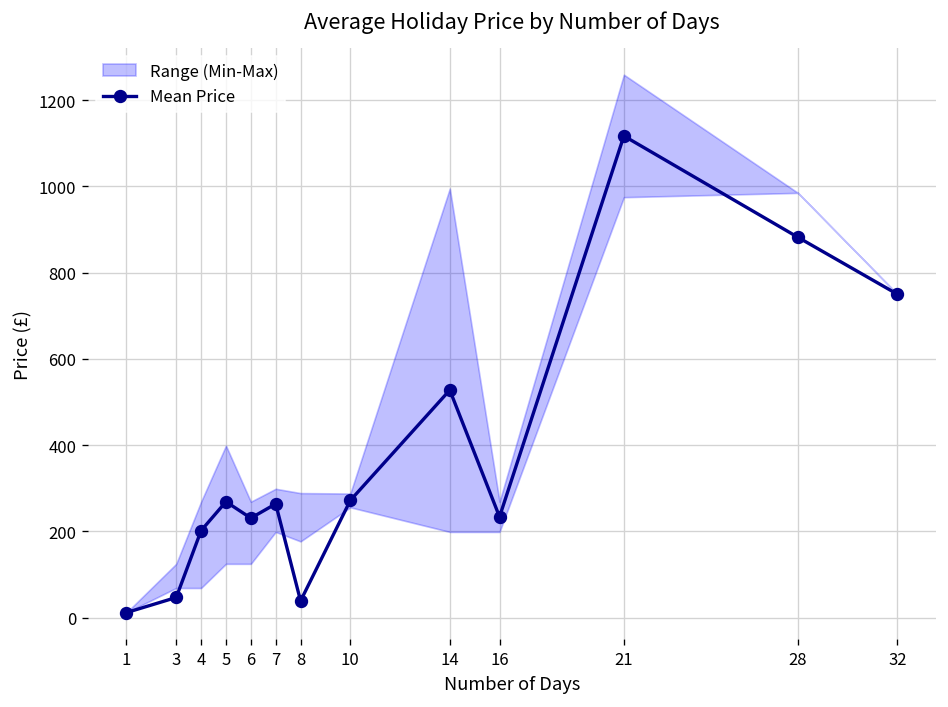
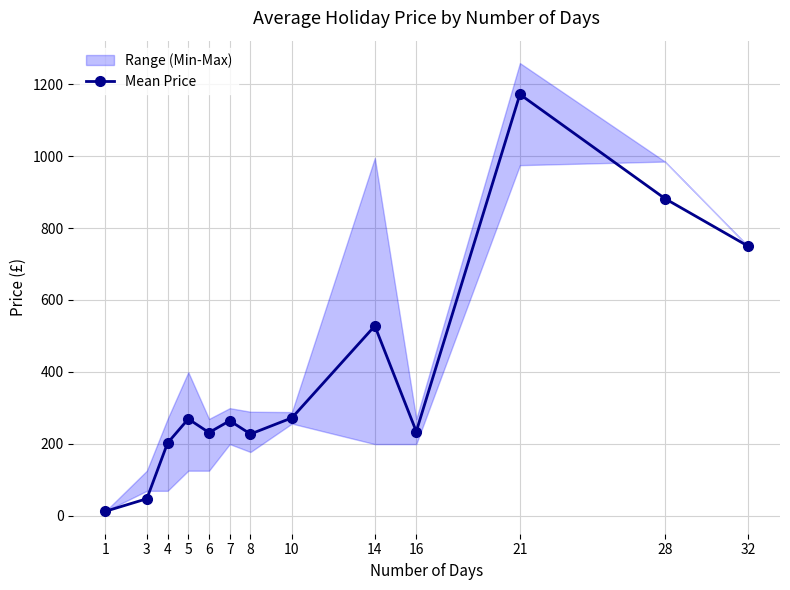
Mean Price, 8: 40 -> 230
Mean Price, 21: 1120 -> 1170
